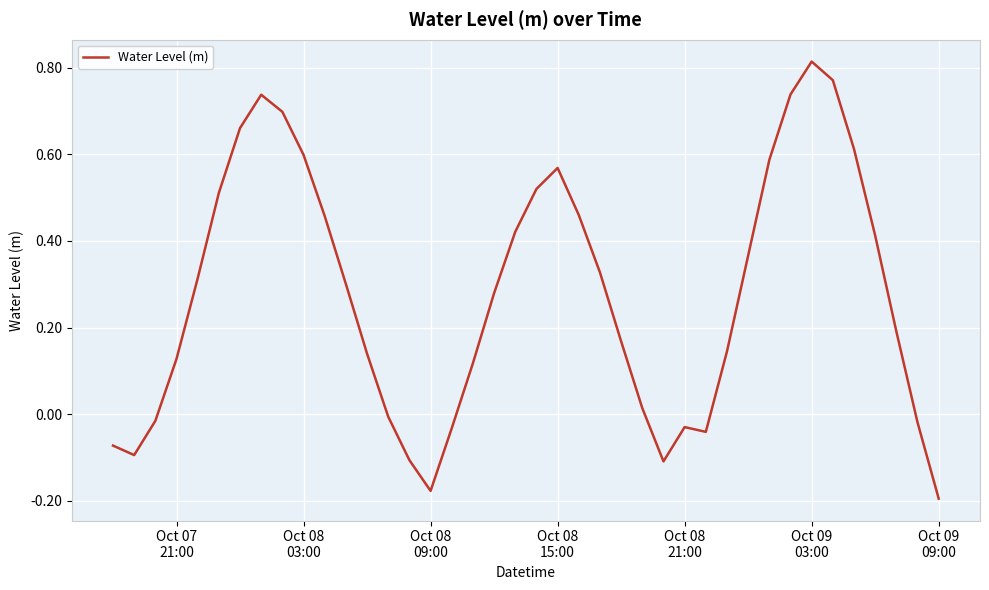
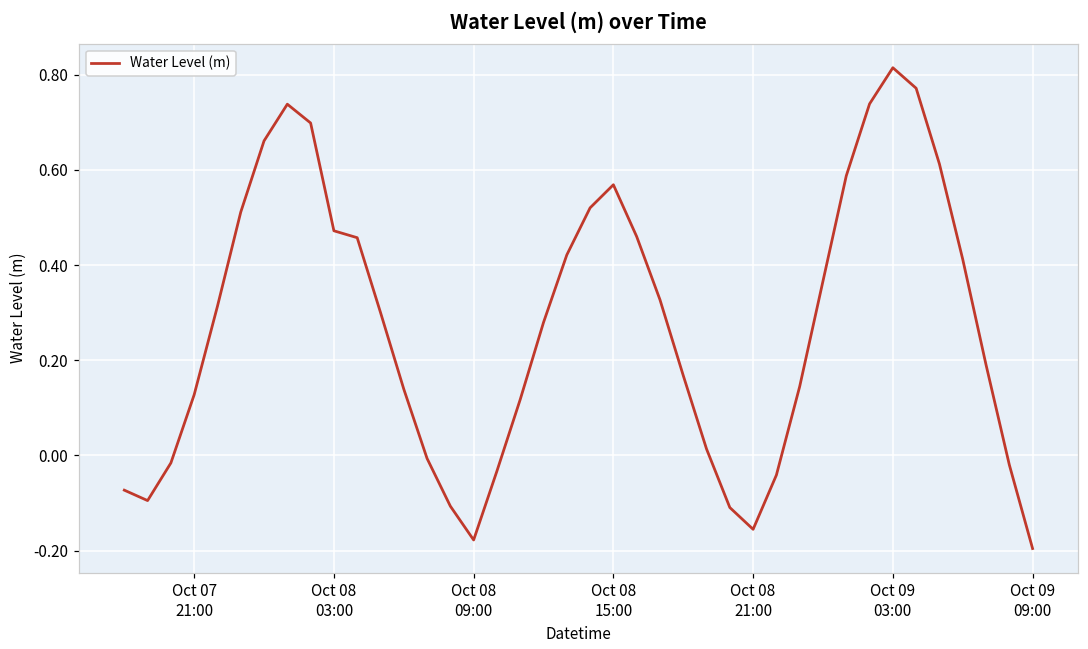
Oct 08 03:00: 0.60 -> 0.47
Oct 08 21:00: -0.03 -> -0.16
